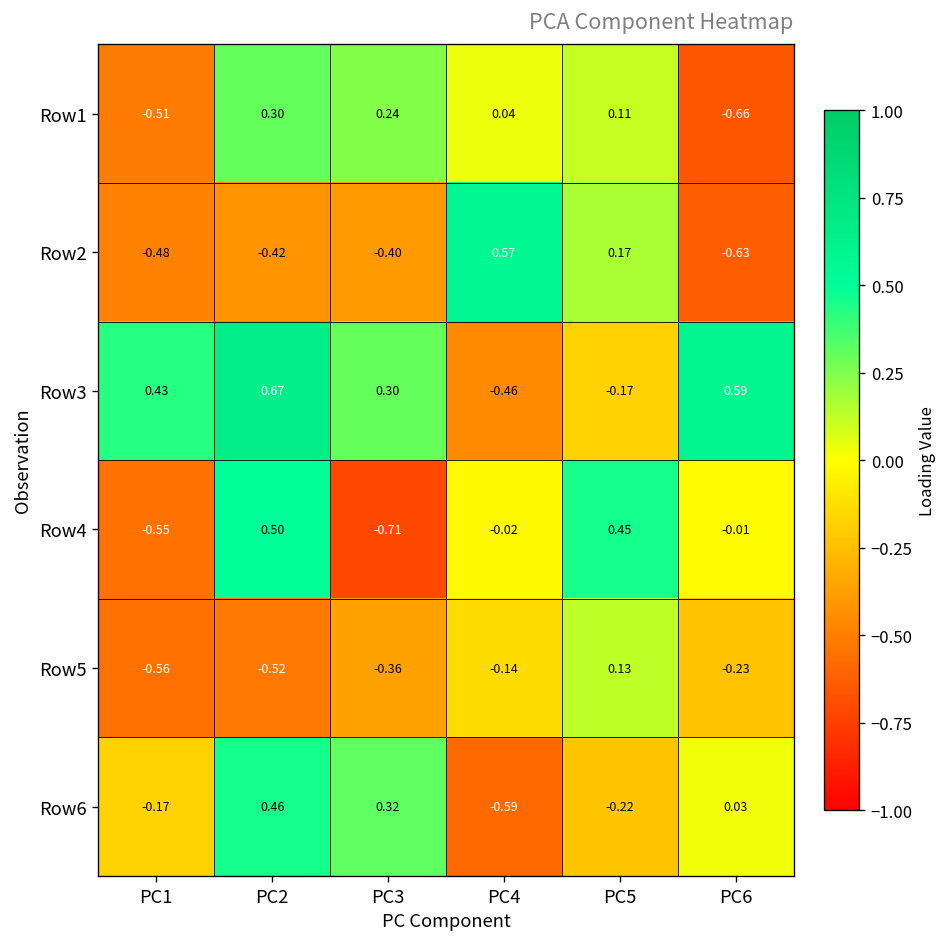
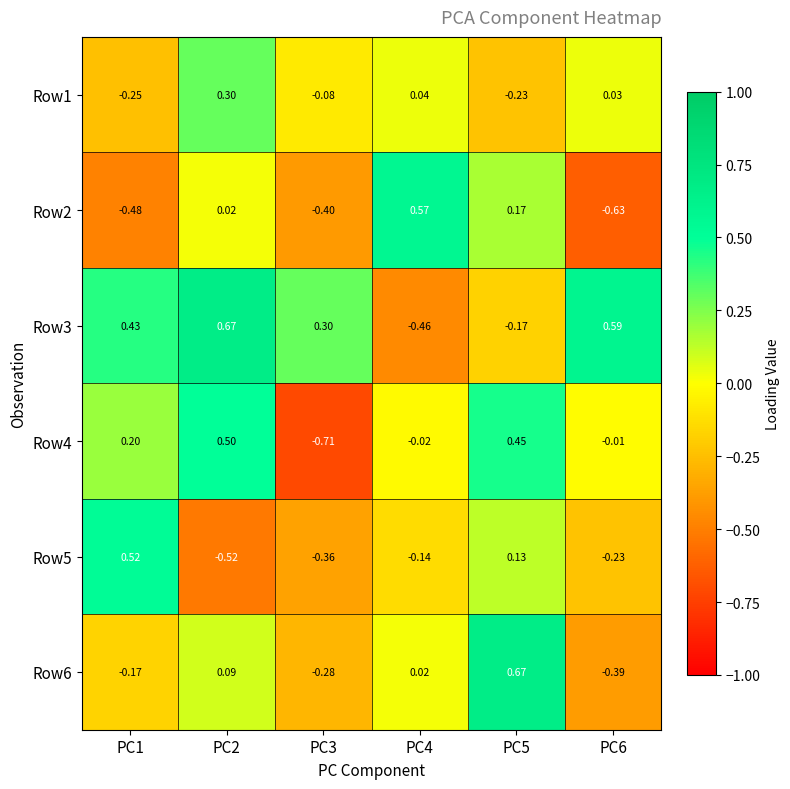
Row1, PC1: -0.51 -> -0.25
Row1, PC3: 0.24 -> -0.08
Row1, PC5: 0.11 -> -0.23
Row1, PC6: -0.66 -> 0.03
Row2, PC2: -0.42 -> 0.02
Row4, PC1: -0.55 -> 0.20
Row5, PC1: -0.56 -> 0.52
Row6, PC2: 0.46 -> 0.09
Row6, PC3: 0.32 -> -0.28
Row6, PC4: -0.59 -> 0.02
Row6, PC5: -0.22 -> 0.67
Row6, PC6: 0.03 -> -0.39
